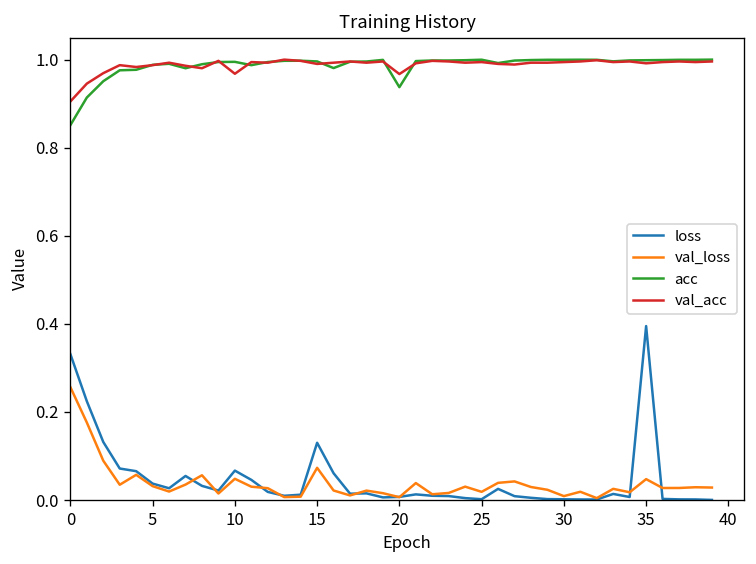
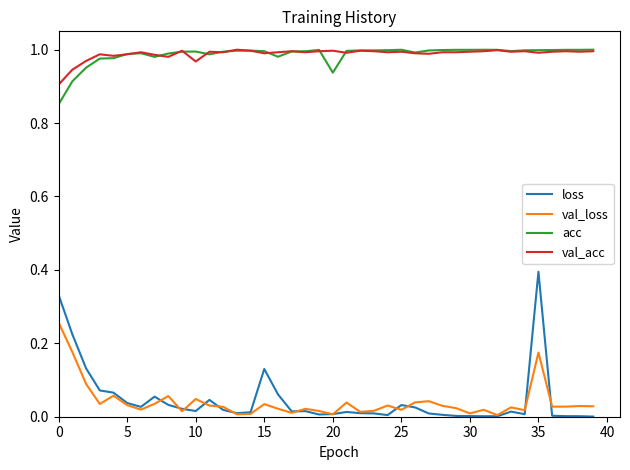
loss, 10: 0.07 -> 0.02
val_loss, 15: 0.07 -> 0.03
val_acc, 20: 0.97 -> 1.00
loss, 25: 0.00 -> 0.03
val_loss, 35: 0.05 -> 0.17
